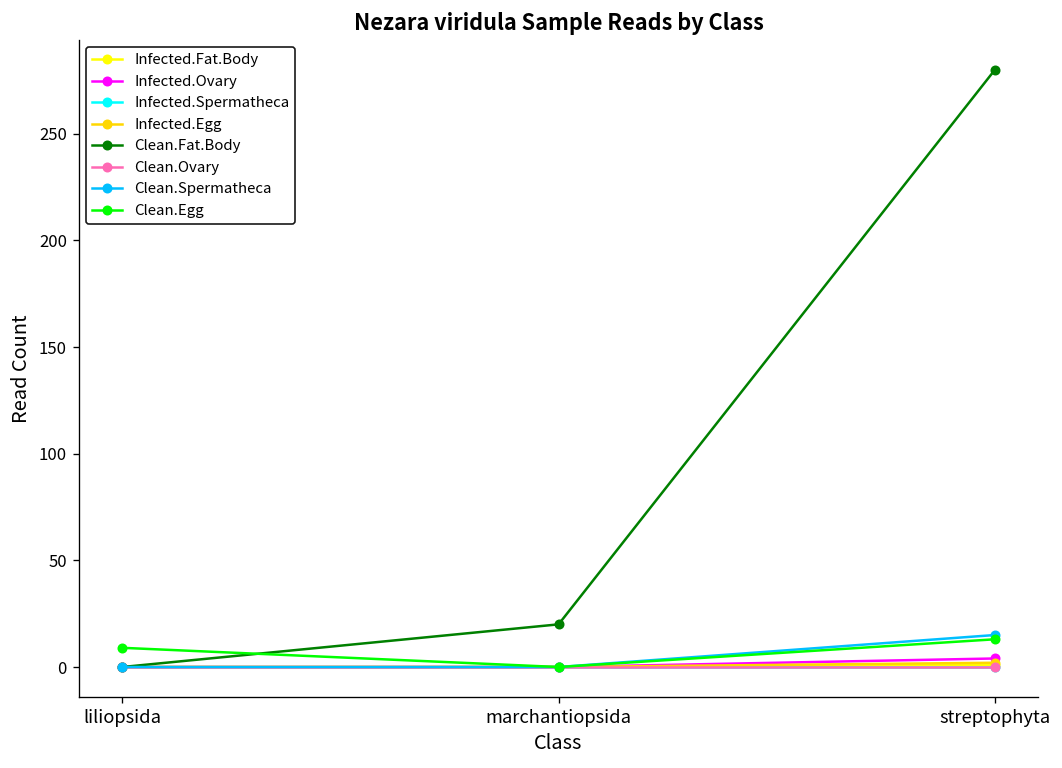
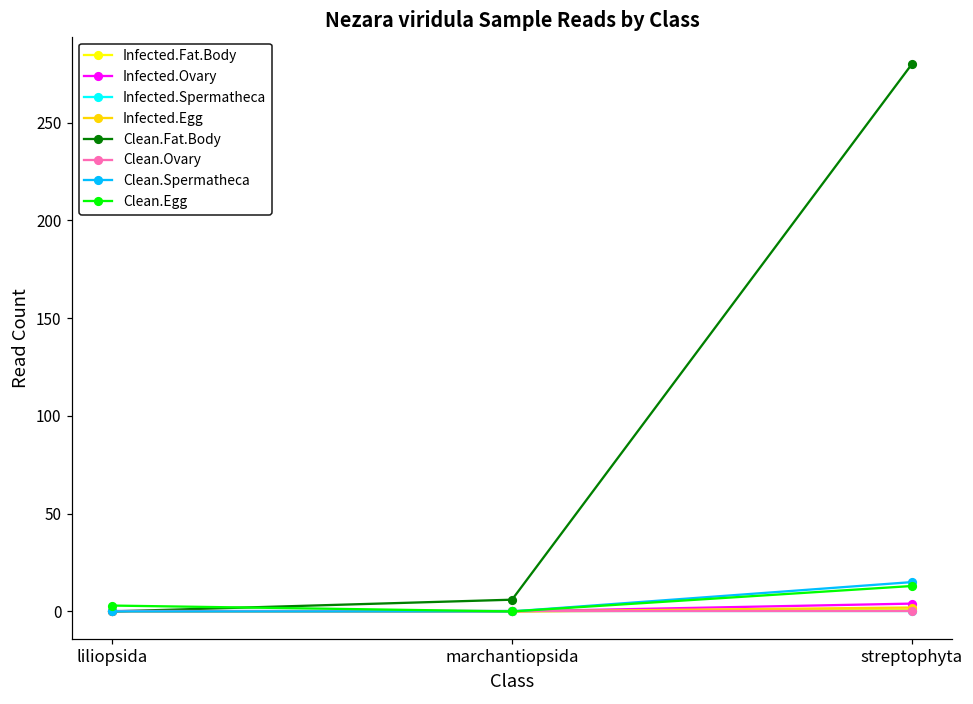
Clean.Egg, liliopsida: 9 -> 3
Clean.Fat.Body, marchantiopsida: 20 -> 6
